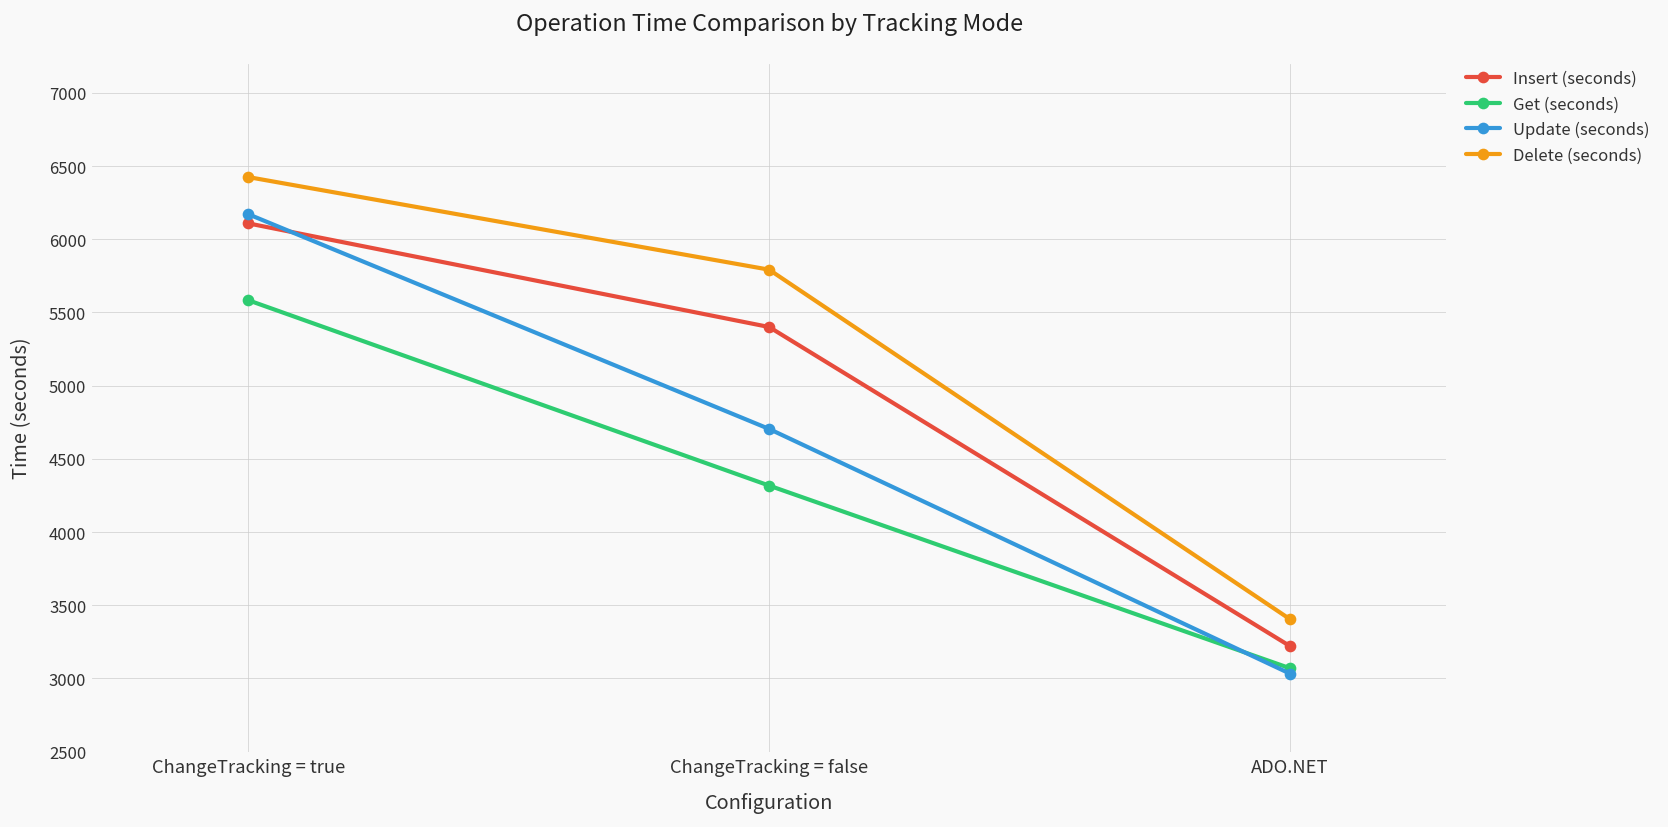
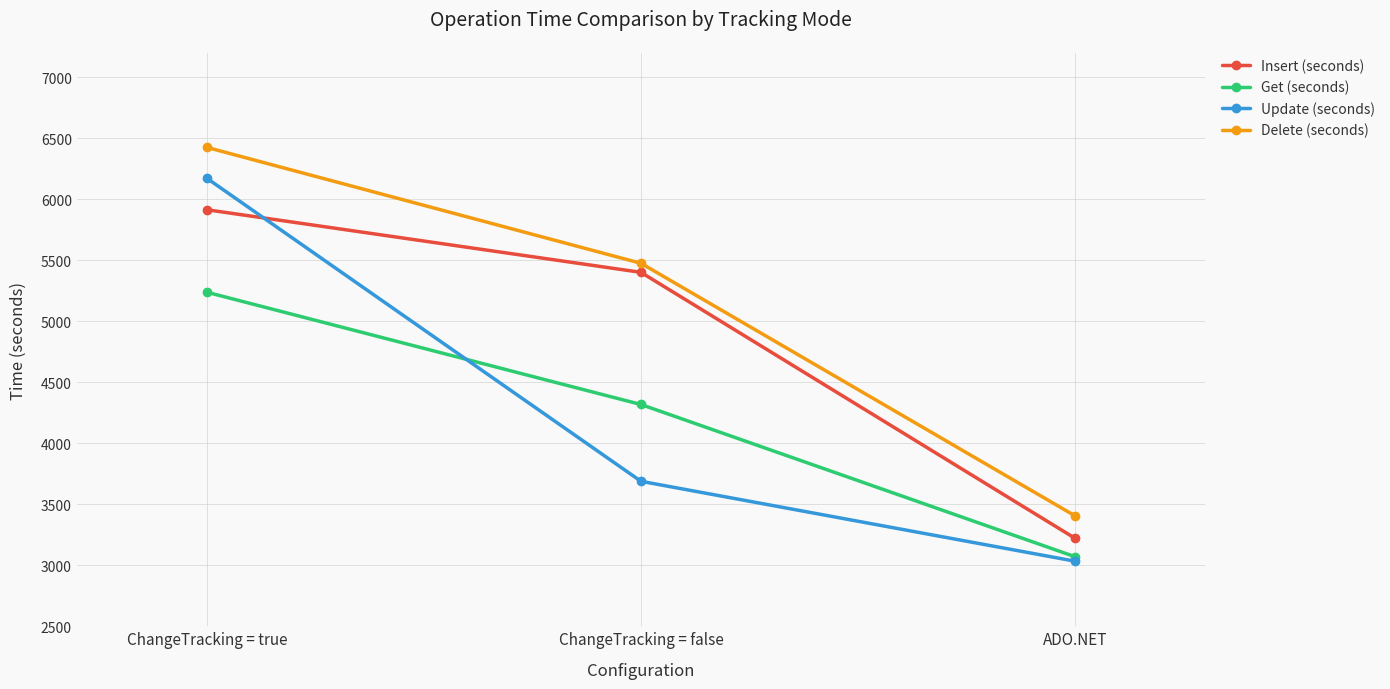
Insert (seconds), ChangeTracking = true: 6110 -> 5910
Get (seconds), ChangeTracking = true: 5580 -> 5240
Update (seconds), ChangeTracking = false: 4700 -> 3690
Delete (seconds), ChangeTracking = false: 5790 -> 5470
